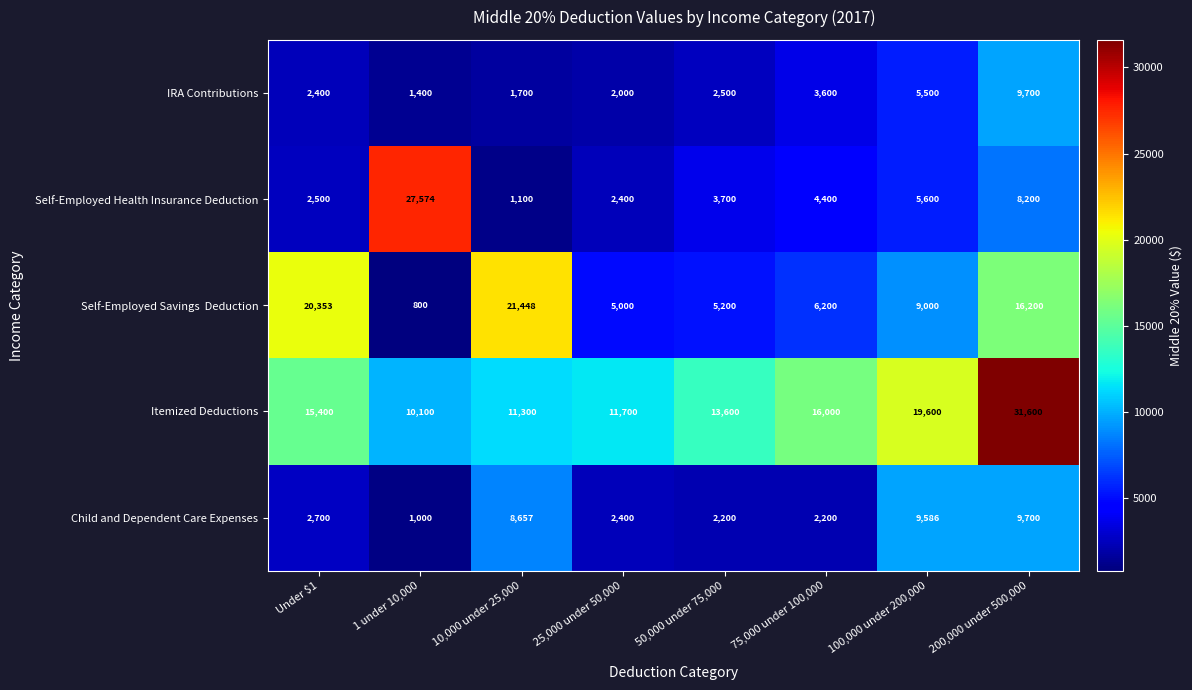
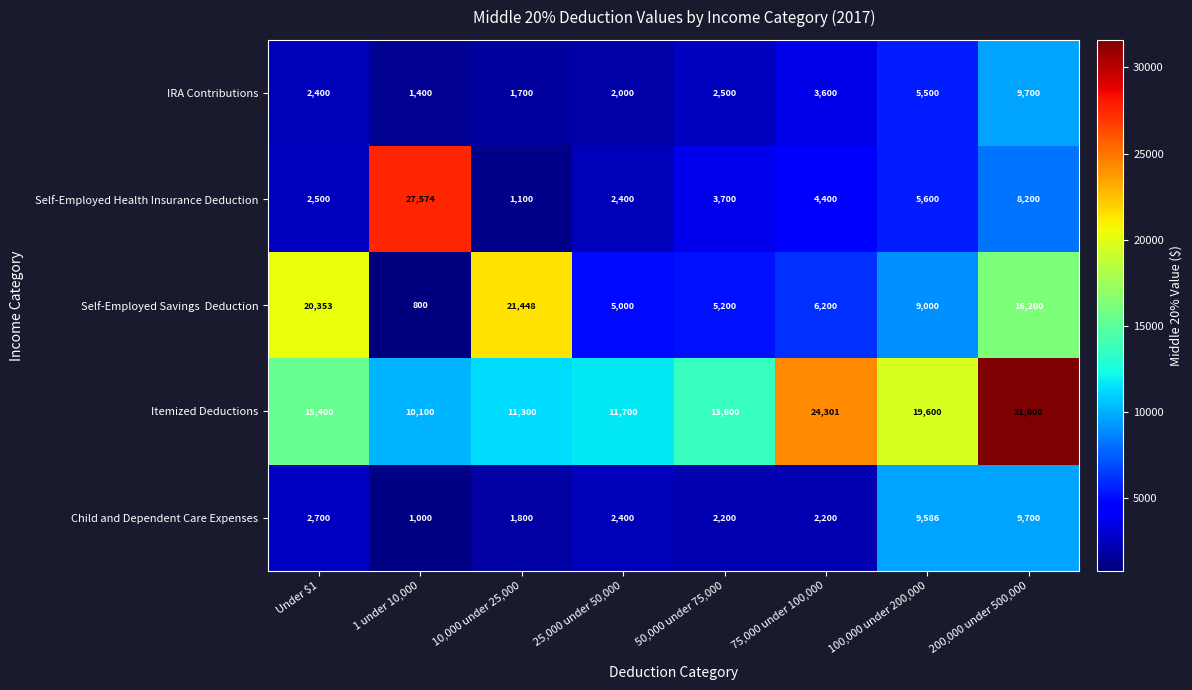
Itemized Deductions, 75,000 under 100,000: 16,000 -> 24,301
Child and Dependent Care Expenses, 10,000 under 25,000: 8,657 -> 1,800
